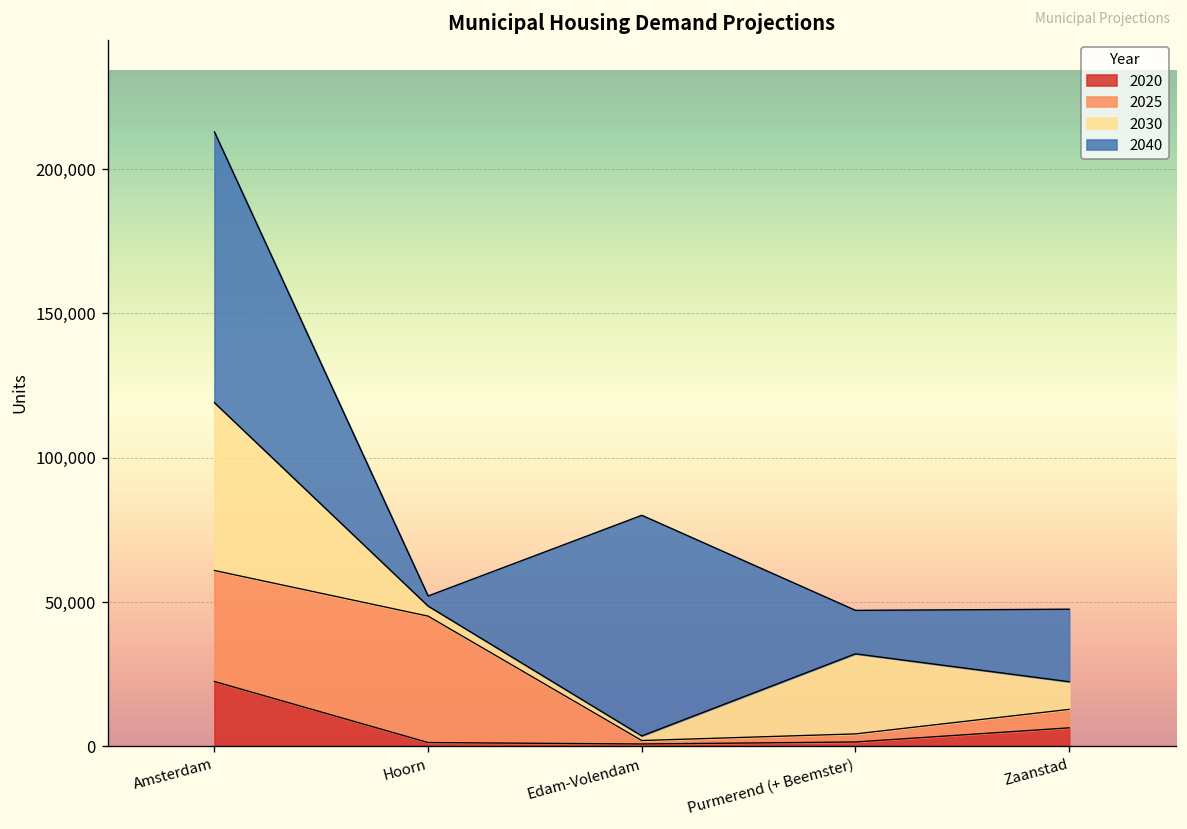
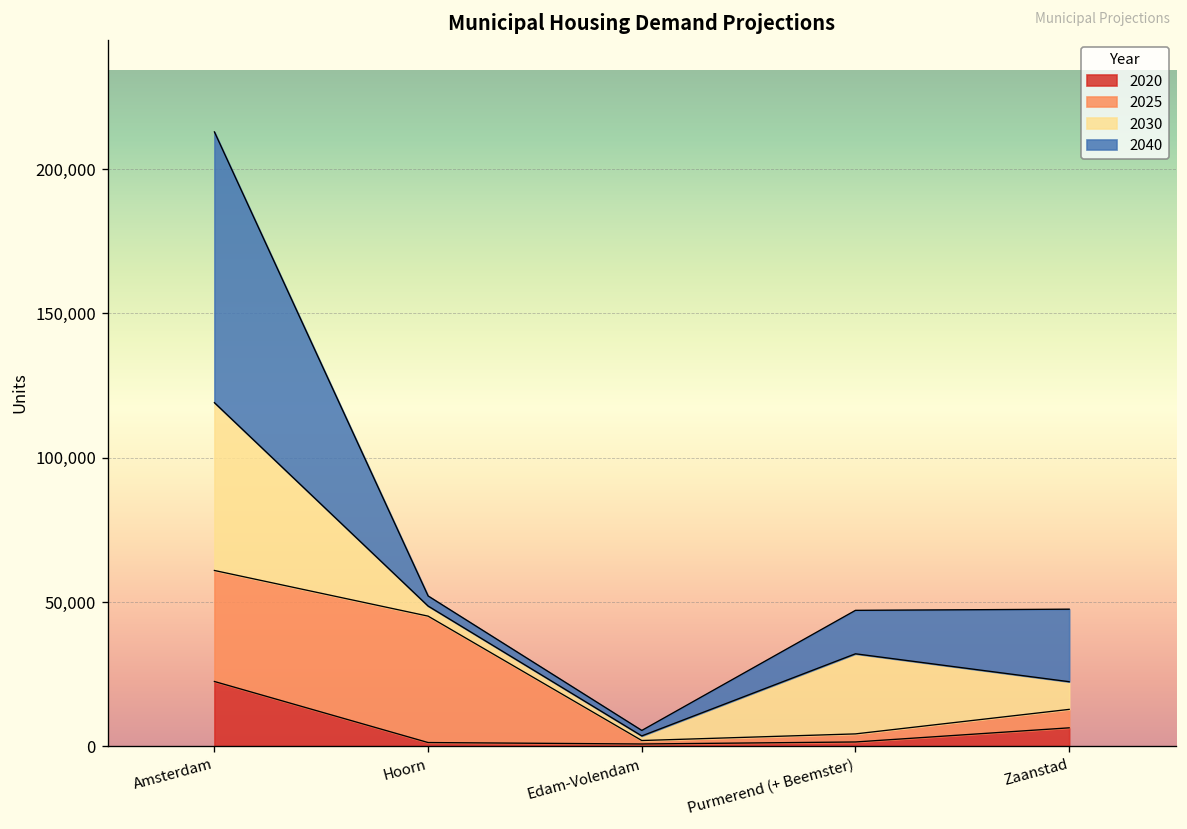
2040, Edam-Volendam: 77,000 -> 2,000
